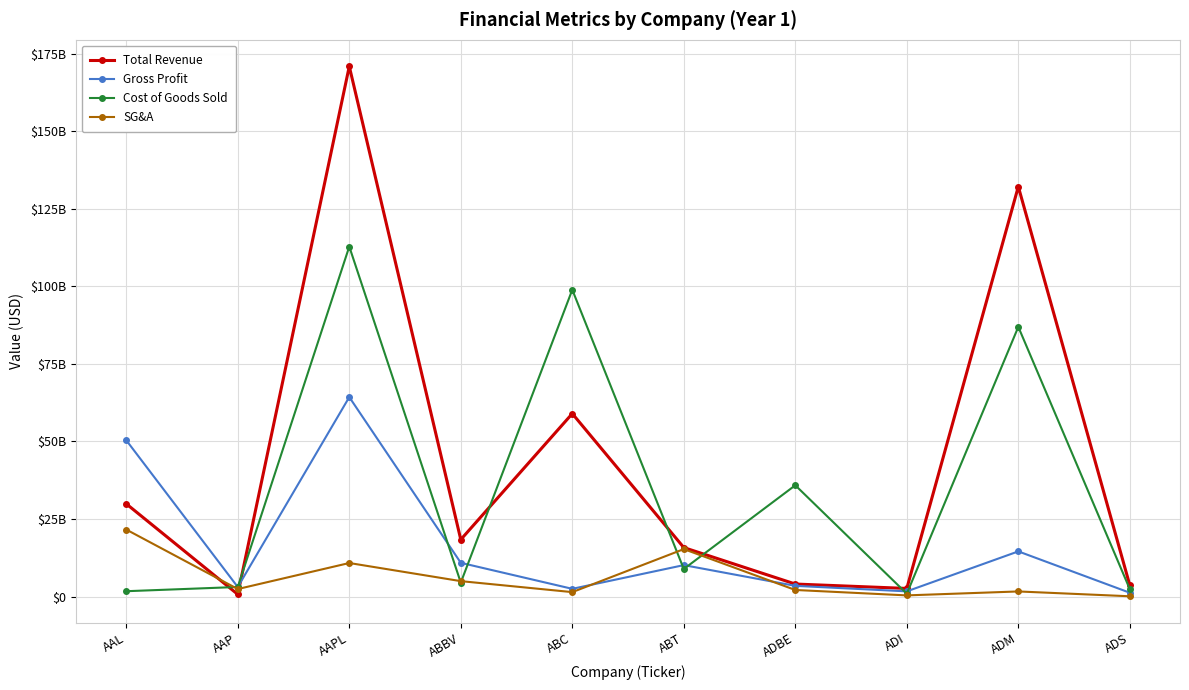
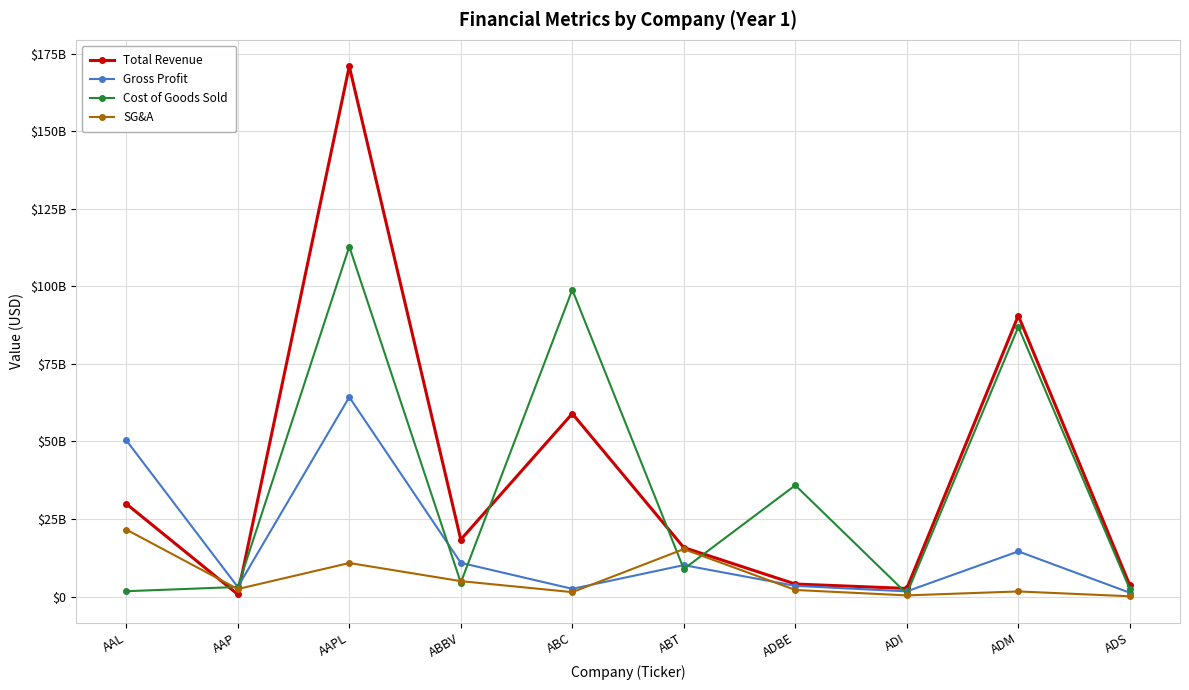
Total Revenue, ADM: $132000000000 -> $91000000000
